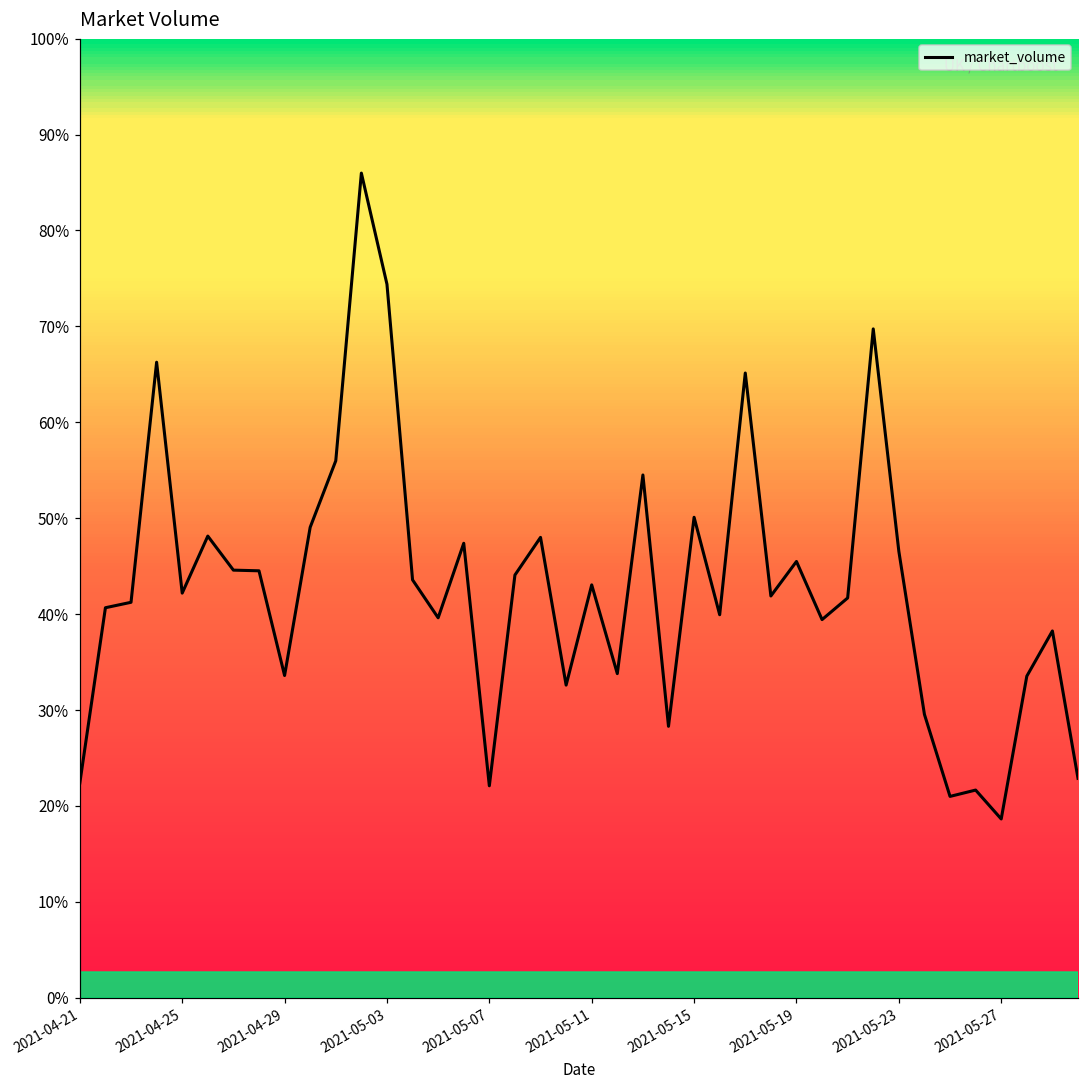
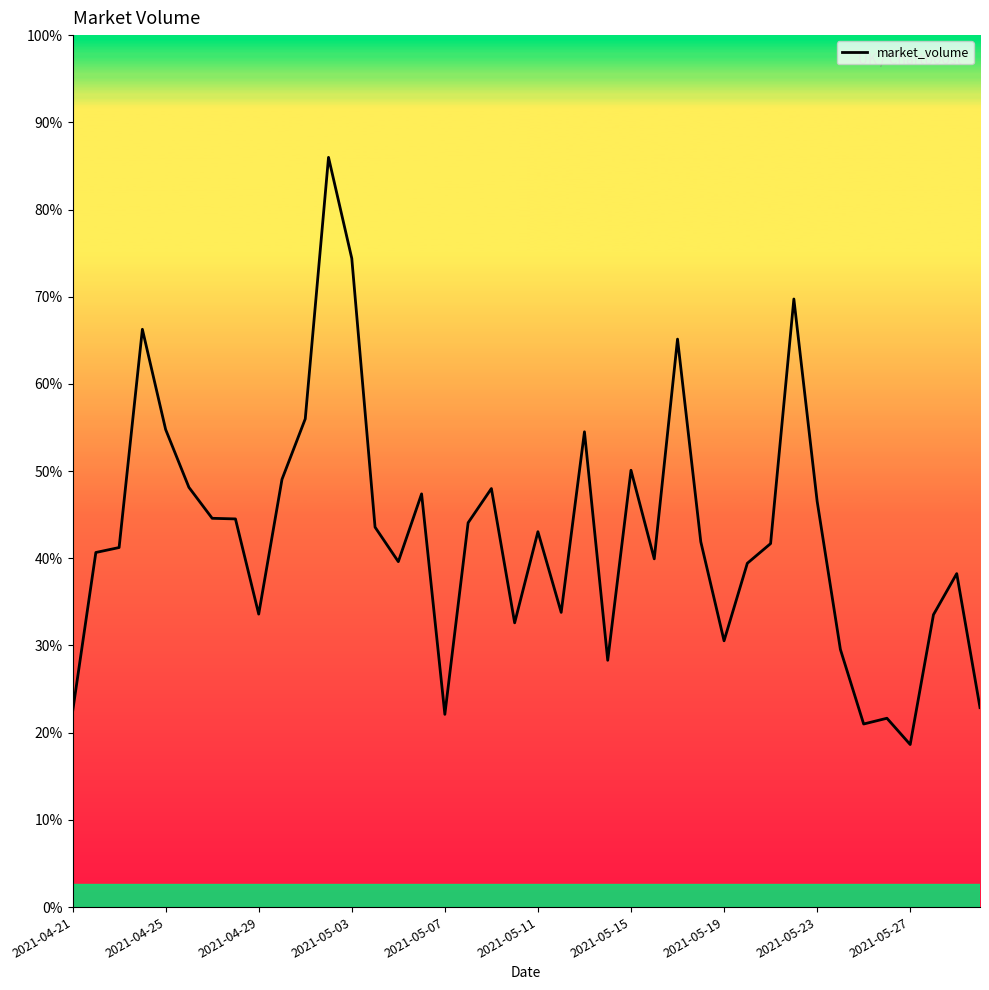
2021-04-25: 42% -> 55%
2021-05-19: 45% -> 31%
